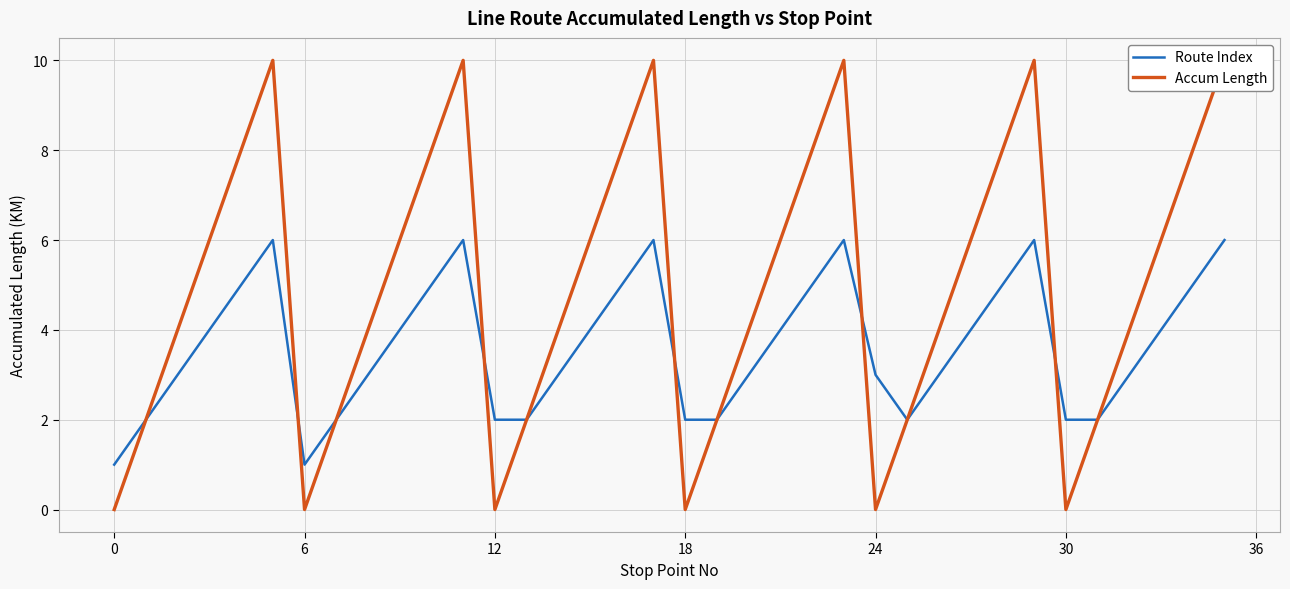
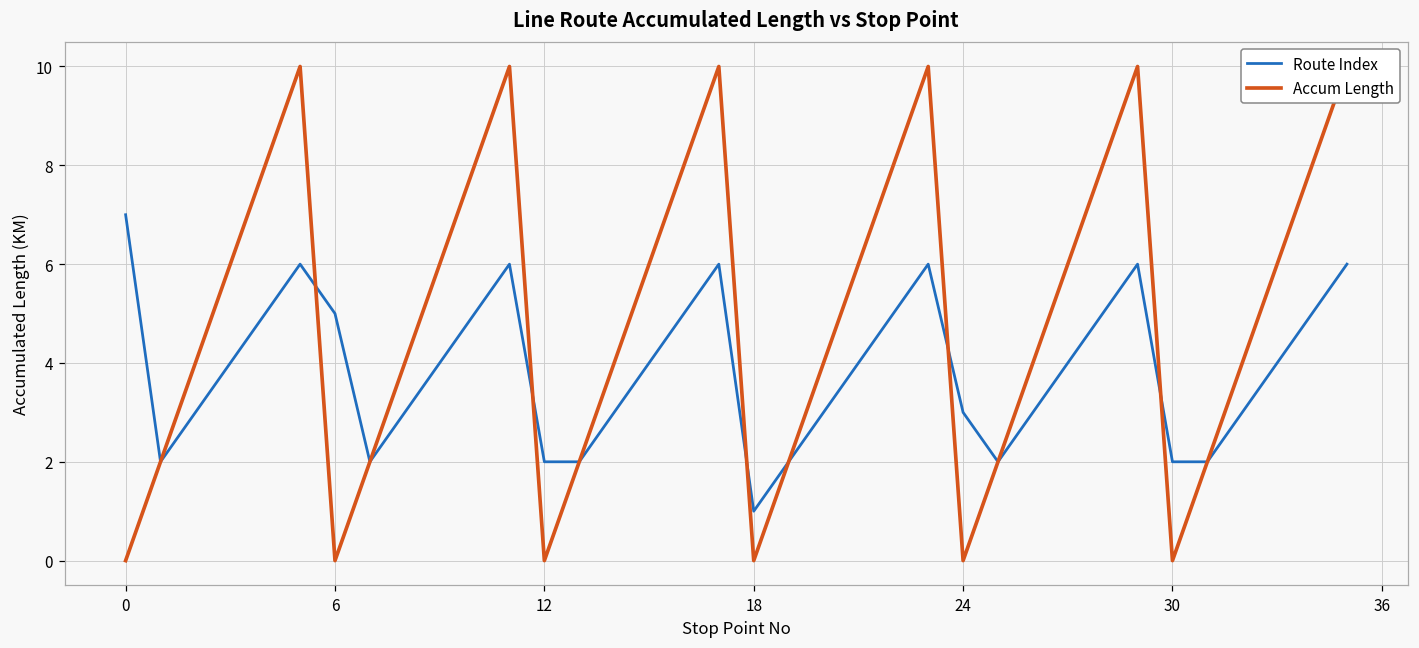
Route Index, 0: 1 -> 7
Route Index, 6: 1 -> 5
Route Index, 18: 2 -> 1
